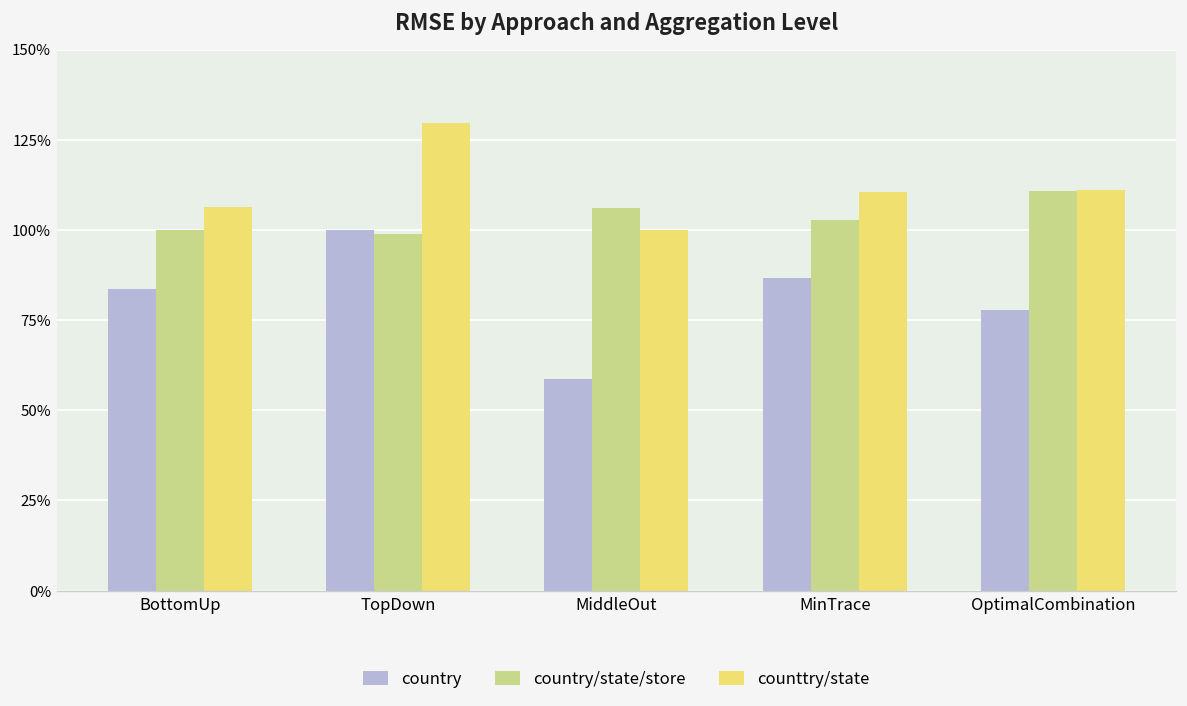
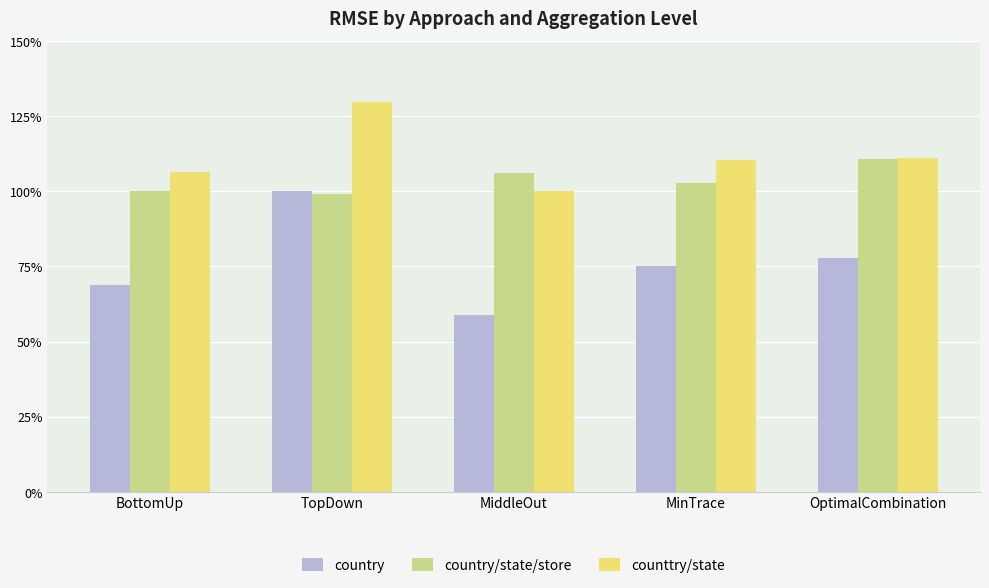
country, BottomUp: 84% -> 69%
country, MinTrace: 87% -> 75%
